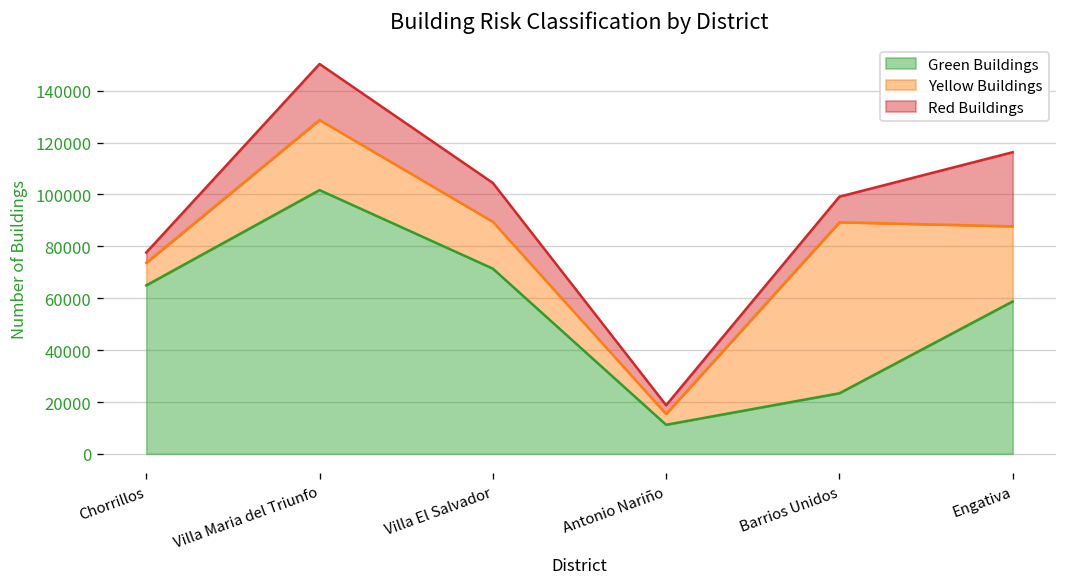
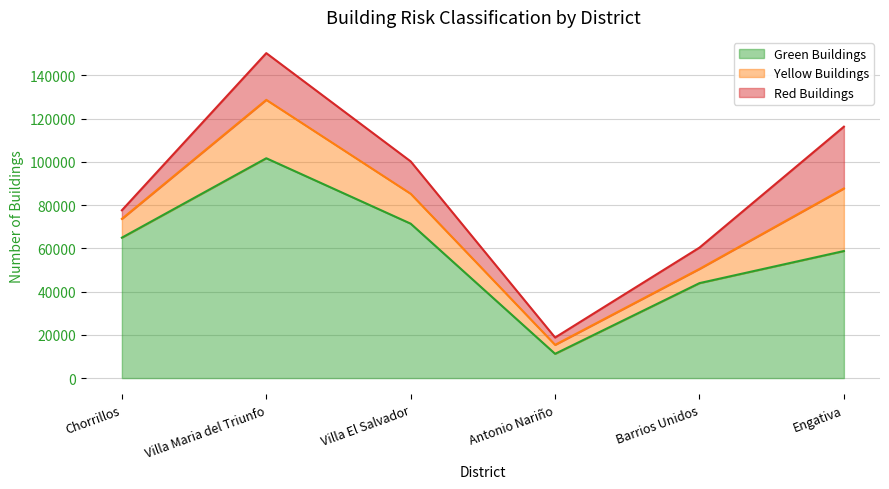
Yellow Buildings, Villa El Salvador: 18000 -> 14000
Green Buildings, Barrios Unidos: 23000 -> 44000
Yellow Buildings, Barrios Unidos: 66000 -> 7000
